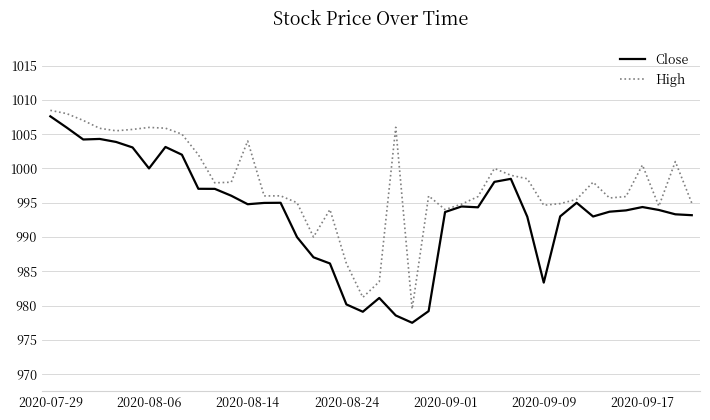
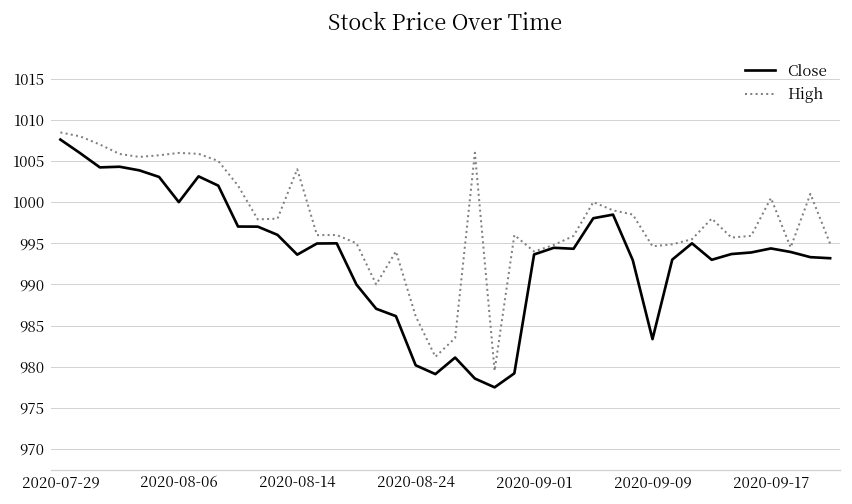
Close, 2020-08-14: 995 -> 994
